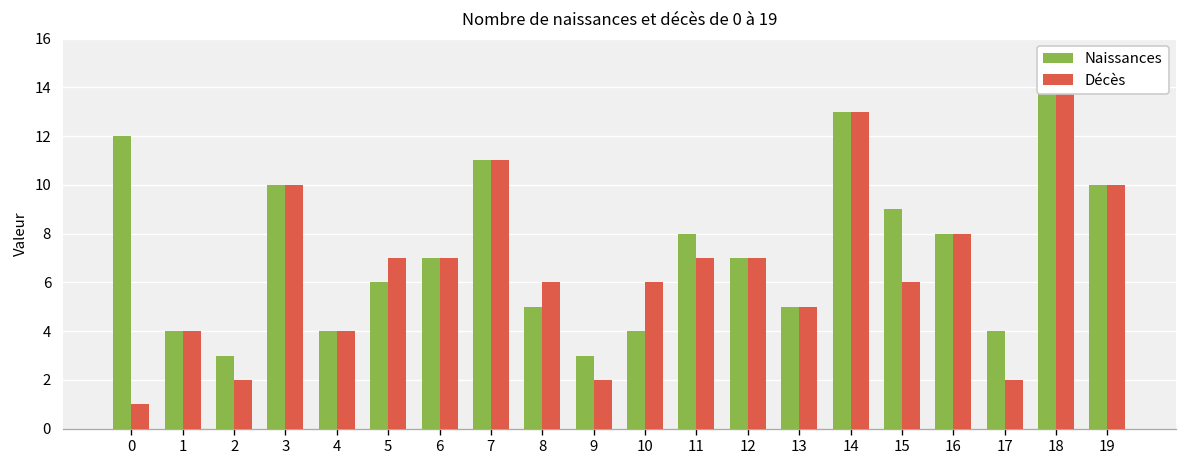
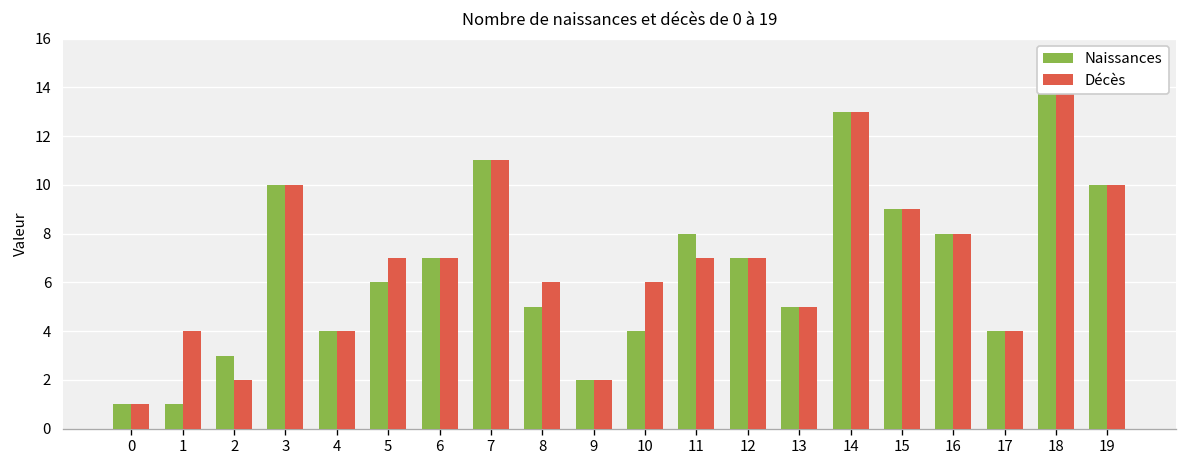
Naissances, 0: 12 -> 1
Naissances, 1: 4 -> 1
Naissances, 9: 3 -> 2
Décès, 15: 6 -> 9
Décès, 17: 2 -> 4
